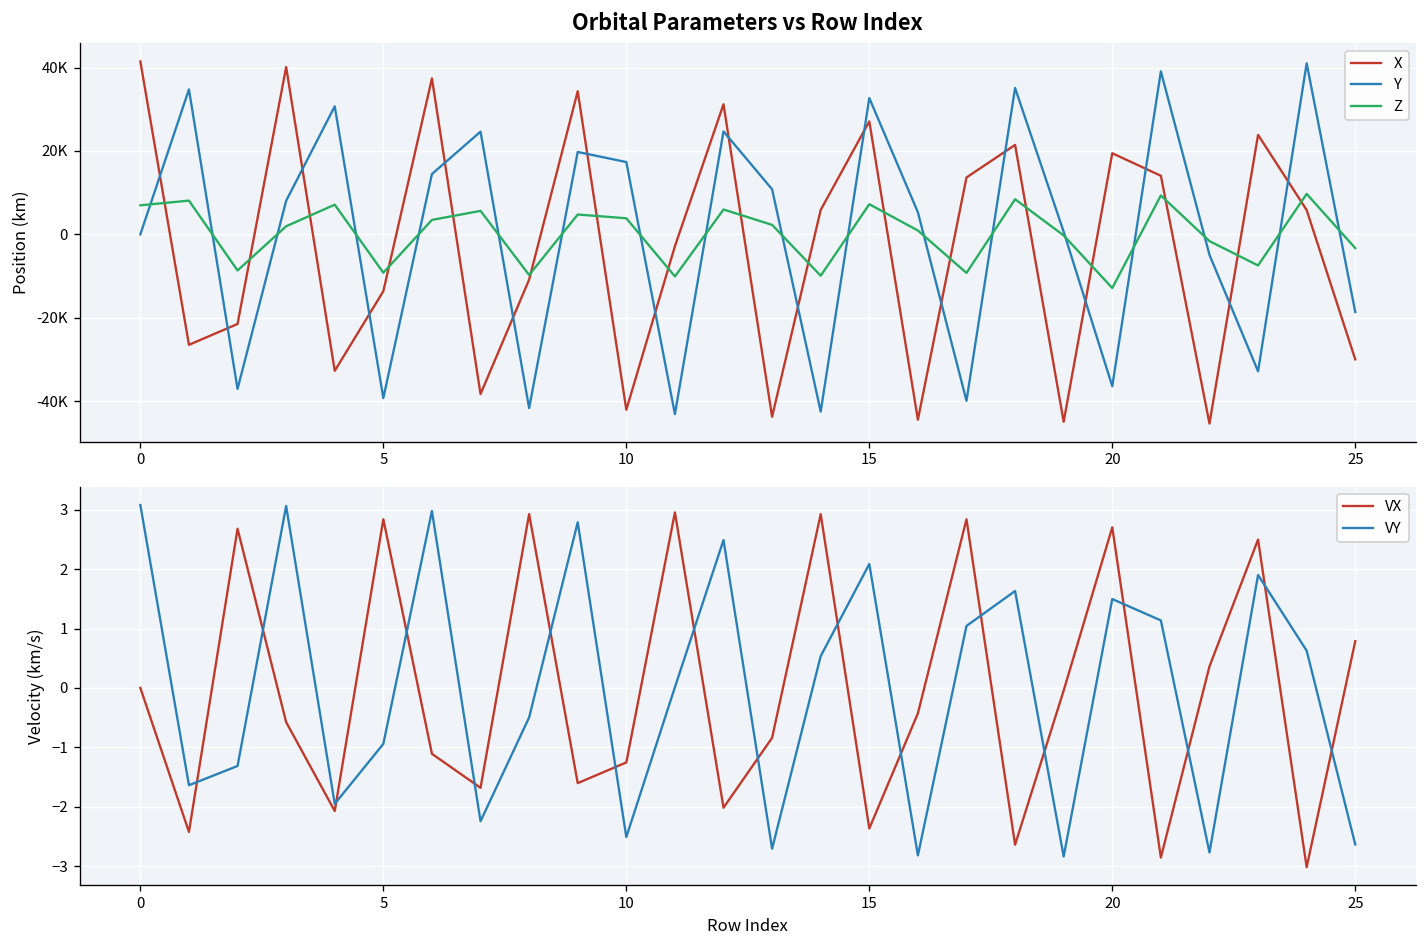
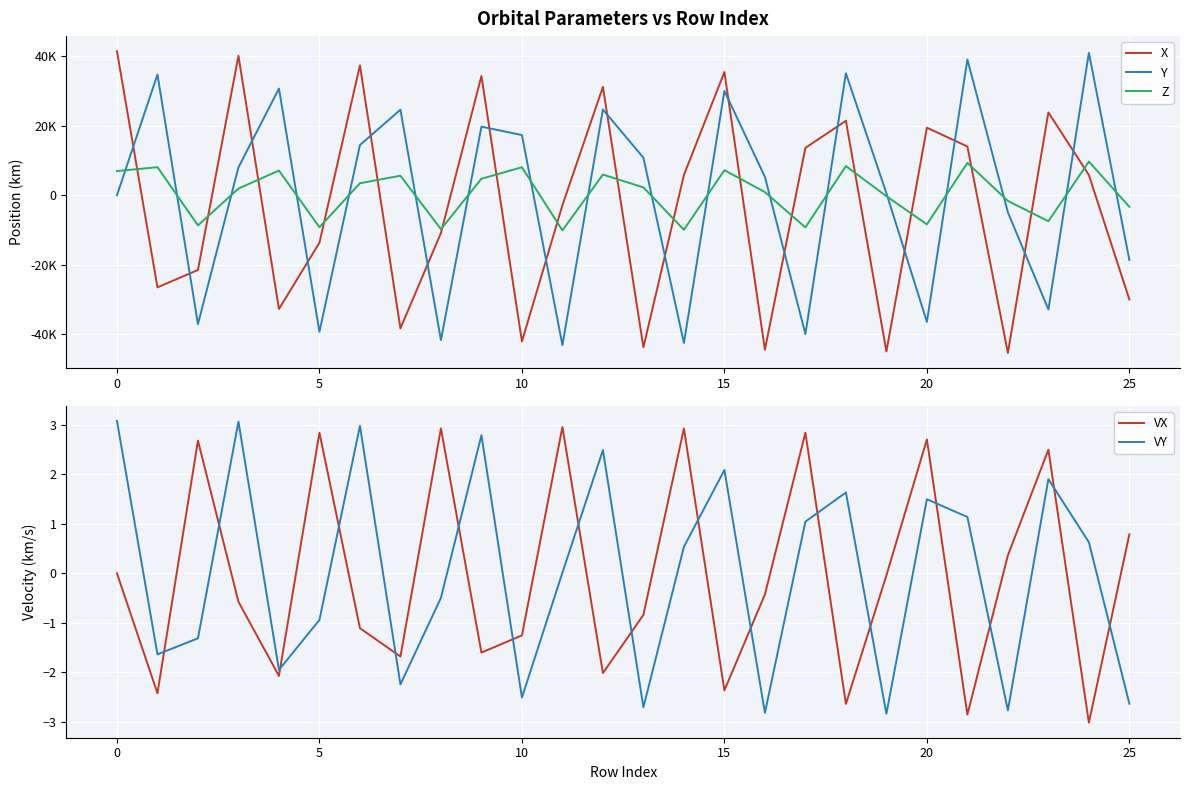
Orbital Parameters vs Row Index, Z, 10: 4000 -> 8000
Orbital Parameters vs Row Index, X, 15: 27000 -> 35000
Orbital Parameters vs Row Index, Y, 15: 33000 -> 30000
Orbital Parameters vs Row Index, Z, 20: -13000 -> -8000
